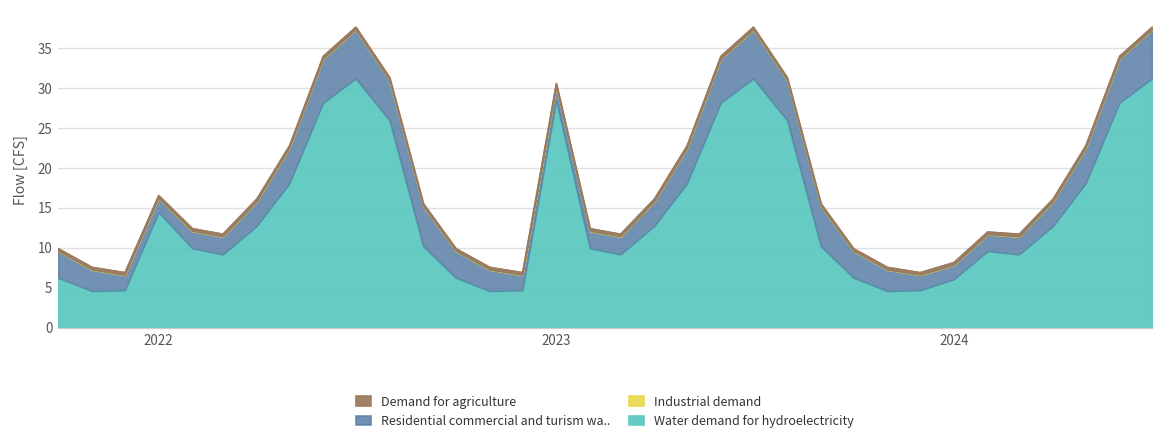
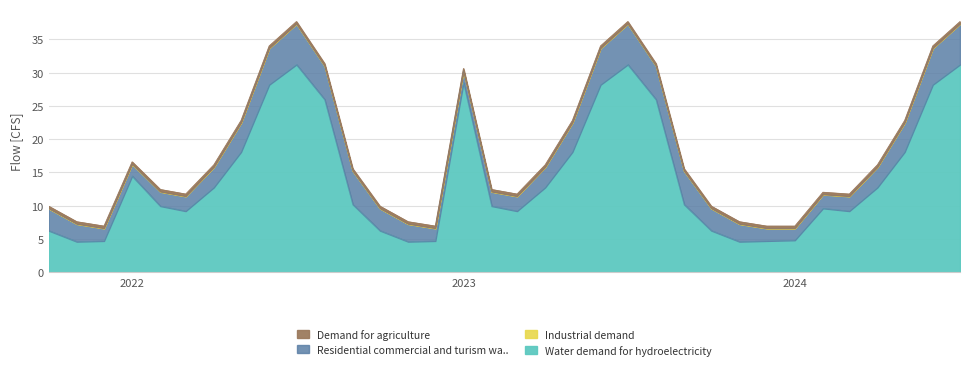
Water demand for hydroelectricity, 2024: 6 -> 5
